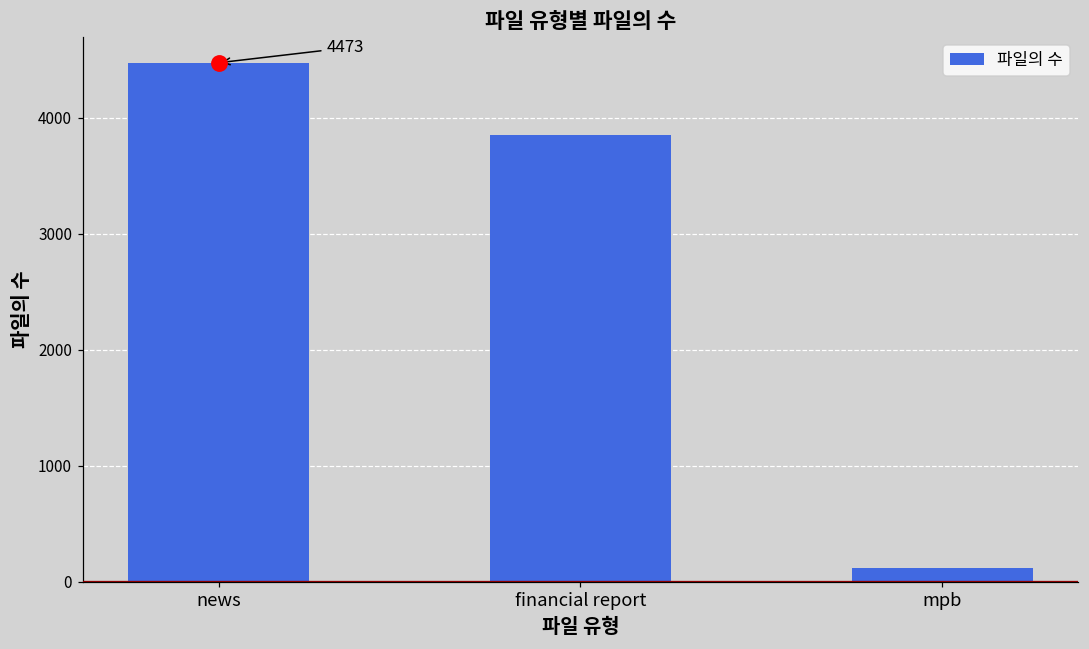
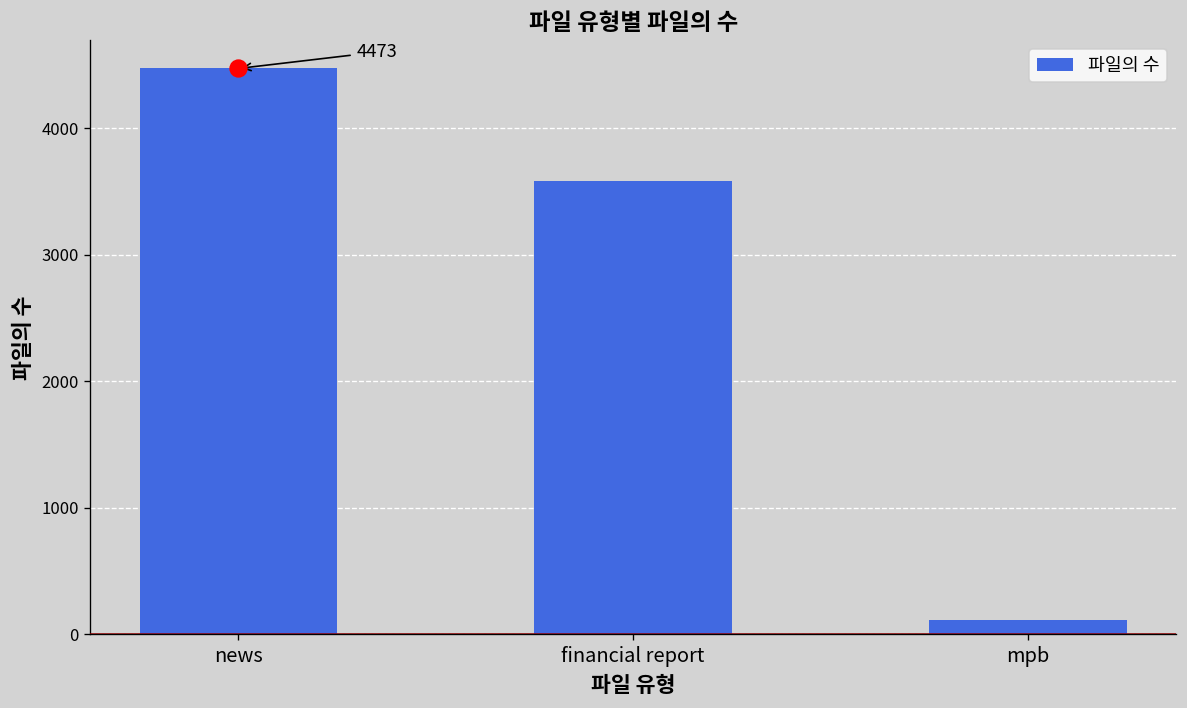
파일의 수, financial report: 3850 -> 3580
